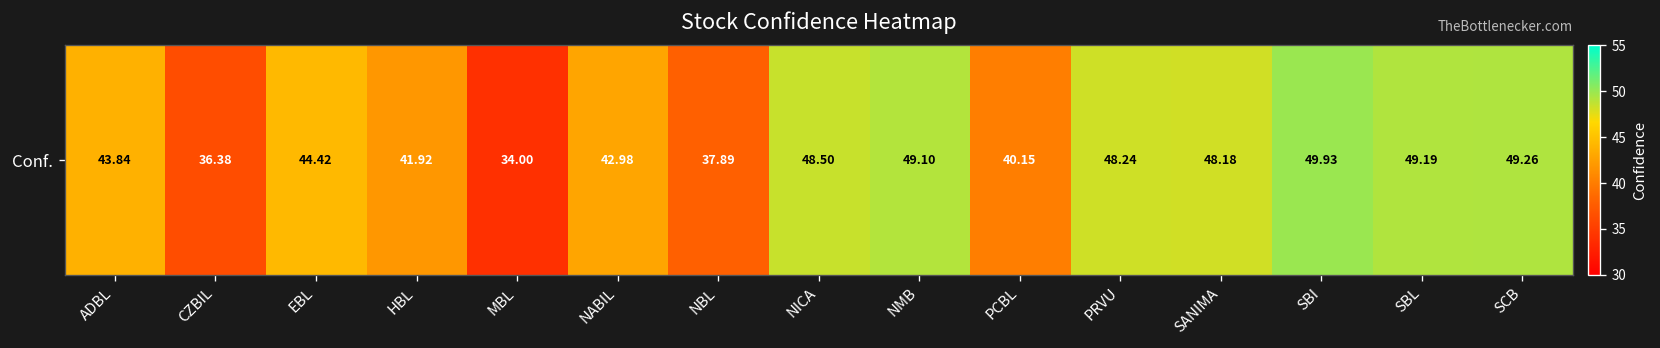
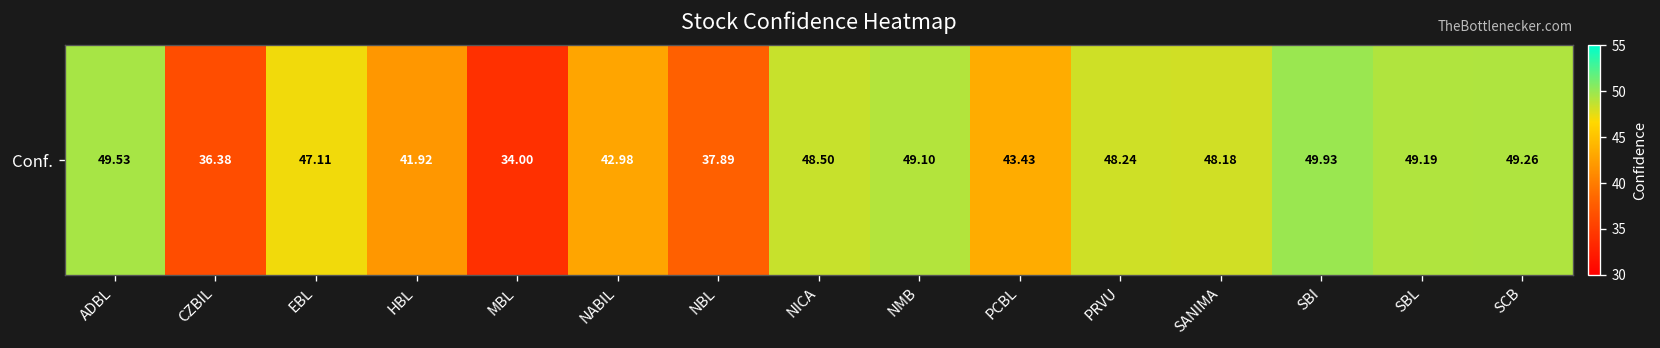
Conf., ADBL: 43.84 -> 49.53
Conf., EBL: 44.42 -> 47.11
Conf., PCBL: 40.15 -> 43.43
